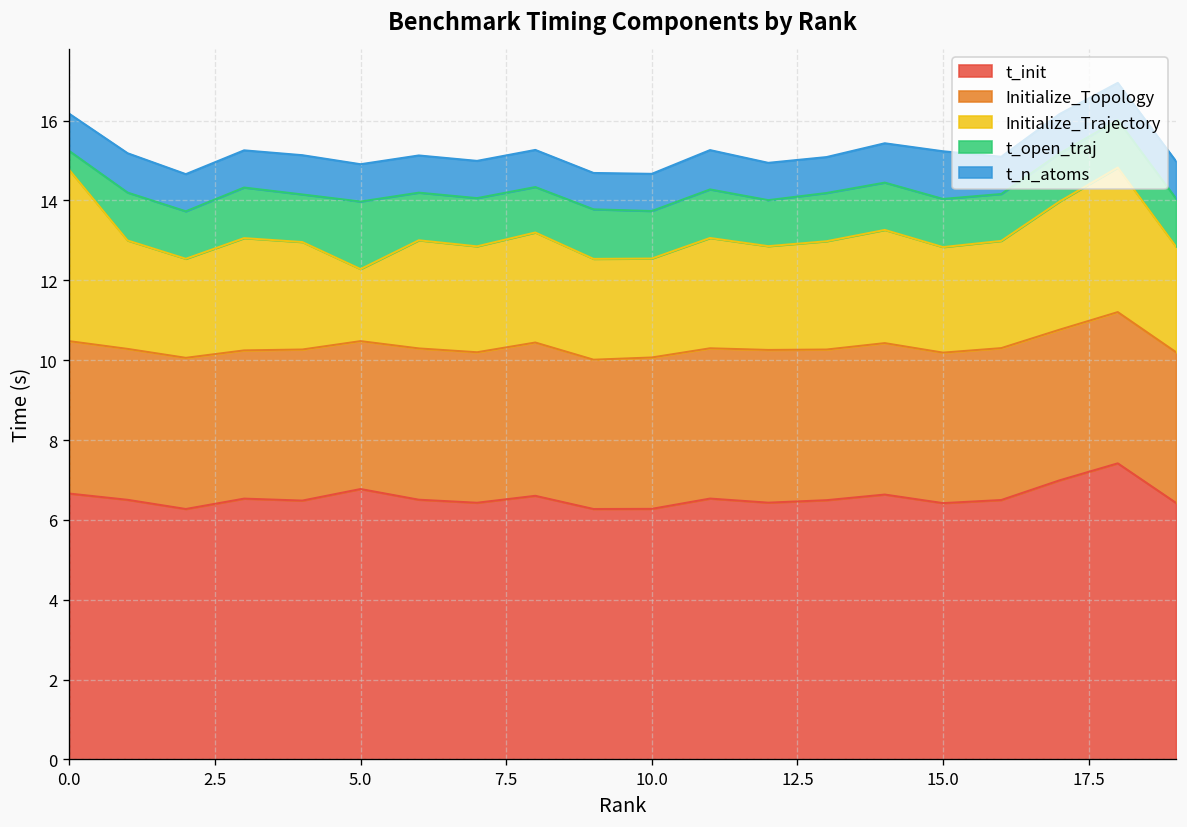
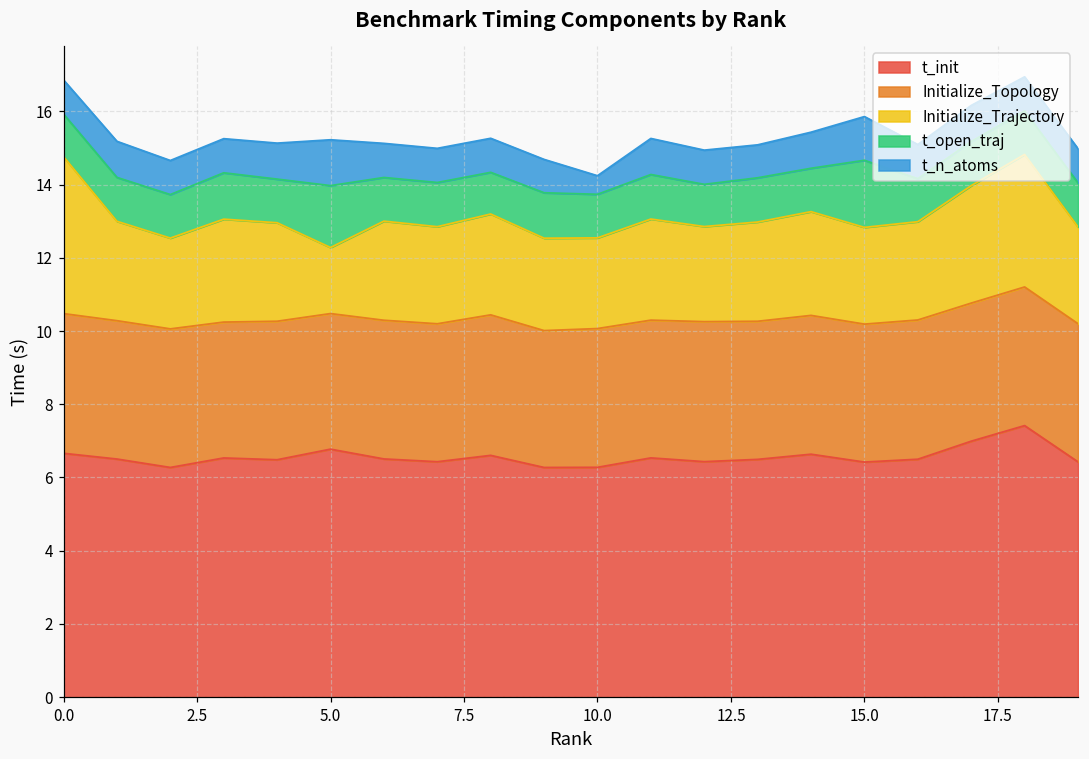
t_open_traj, 0.0: 0.5 -> 1.2
t_n_atoms, 5.0: 0.9 -> 1.3
t_n_atoms, 10.0: 0.9 -> 0.5
t_open_traj, 15.0: 1.2 -> 1.8
